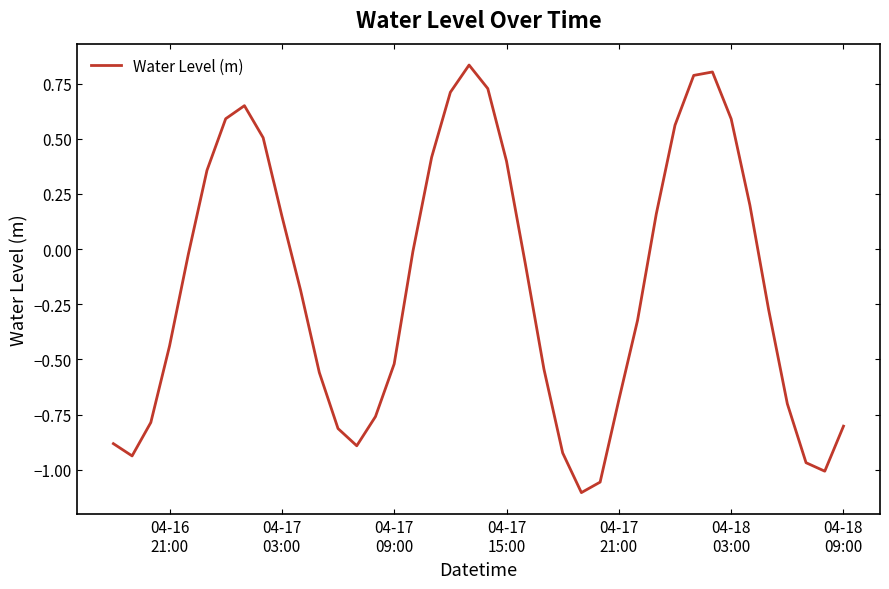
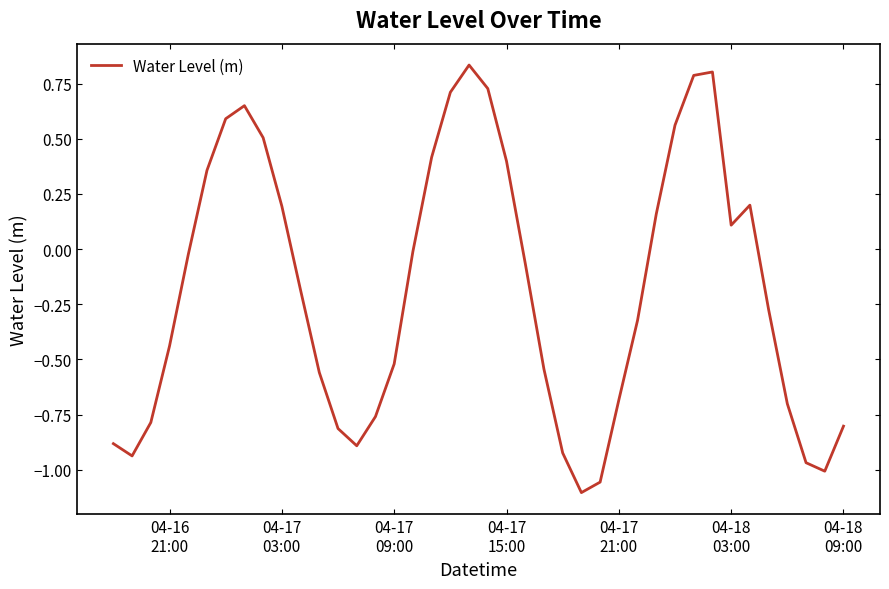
04-17 03:00: 0.15 -> 0.19
04-18 03:00: 0.59 -> 0.11
